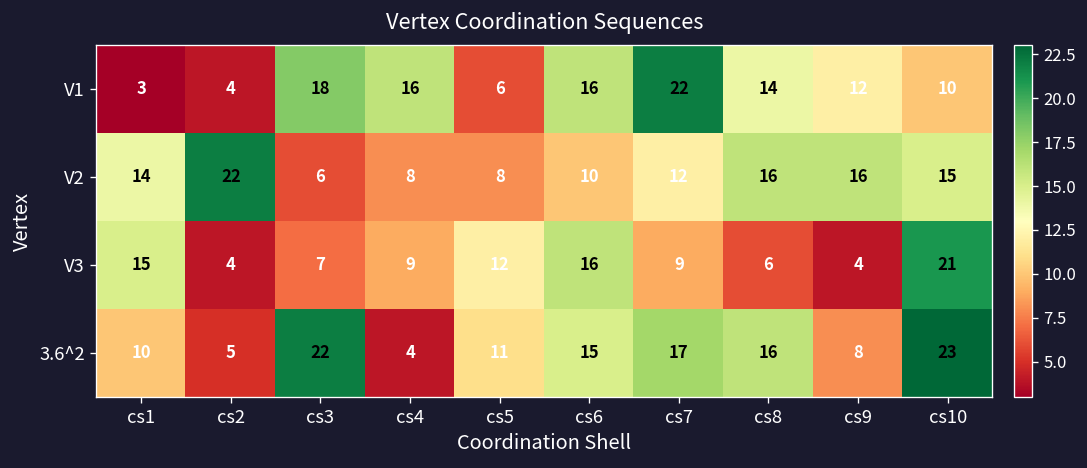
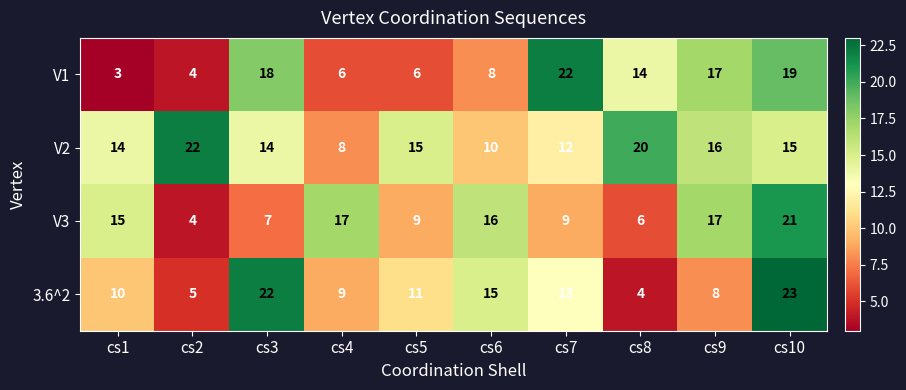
V1, cs4: 16 -> 6
V1, cs6: 16 -> 8
V1, cs9: 12 -> 17
V1, cs10: 10 -> 19
V2, cs3: 6 -> 14
V2, cs5: 8 -> 15
V2, cs8: 16 -> 20
V3, cs4: 9 -> 17
V3, cs5: 12 -> 9
V3, cs9: 4 -> 17
3.6^2, cs4: 4 -> 9
3.6^2, cs7: 17 -> 13
3.6^2, cs8: 16 -> 4
